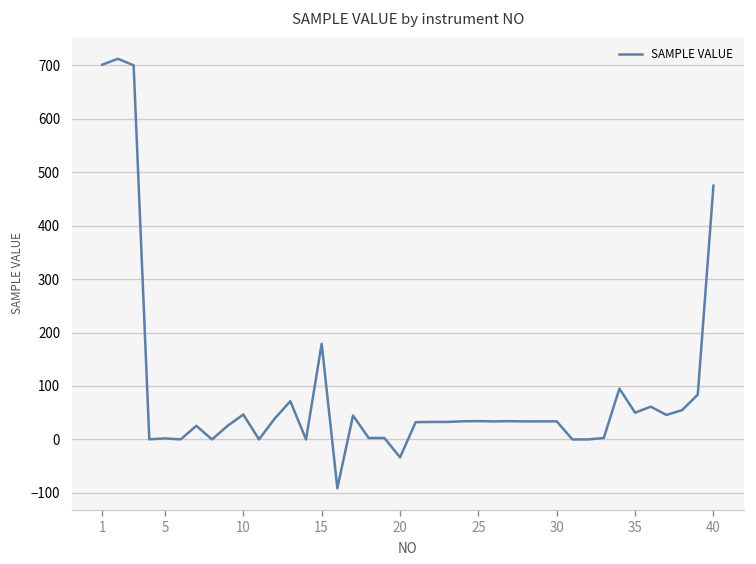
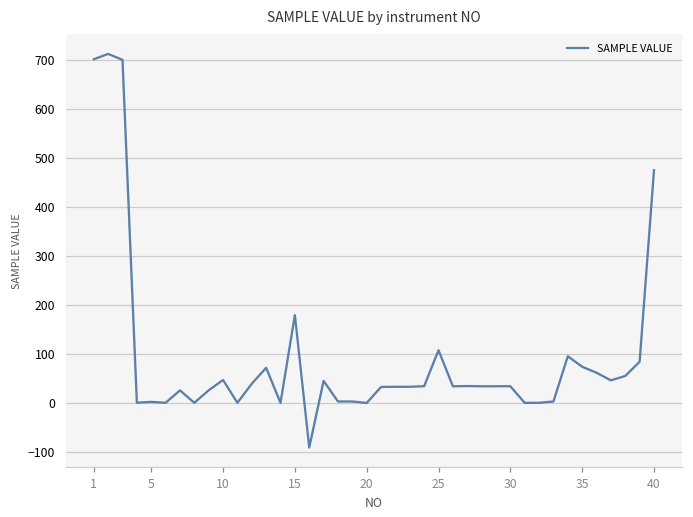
20: -30 -> 0
25: 30 -> 110
35: 50 -> 70
